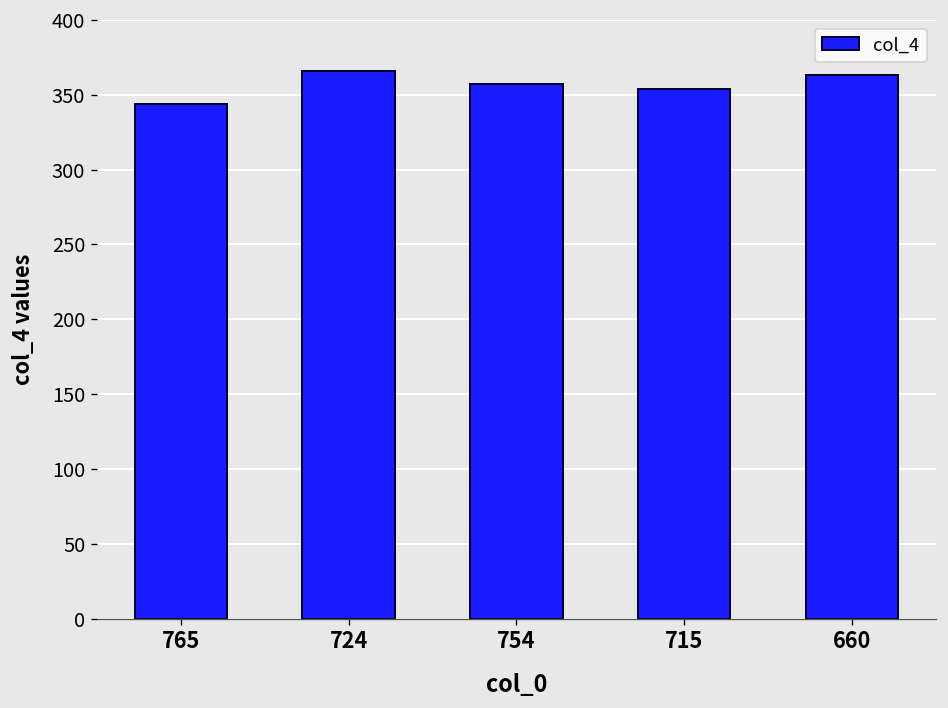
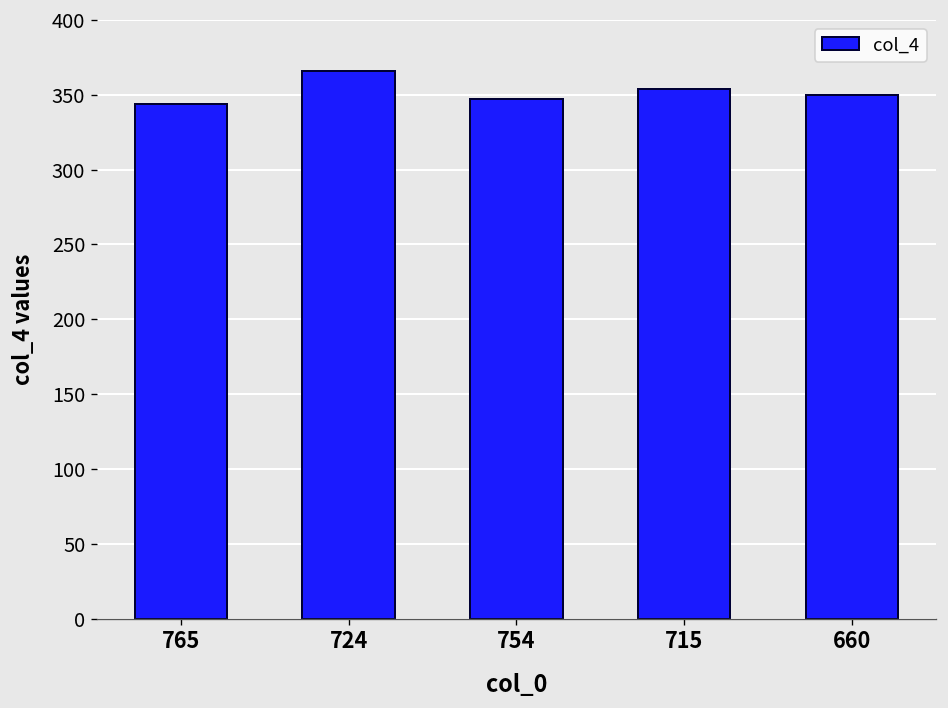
754: 357 -> 347
660: 363 -> 350
